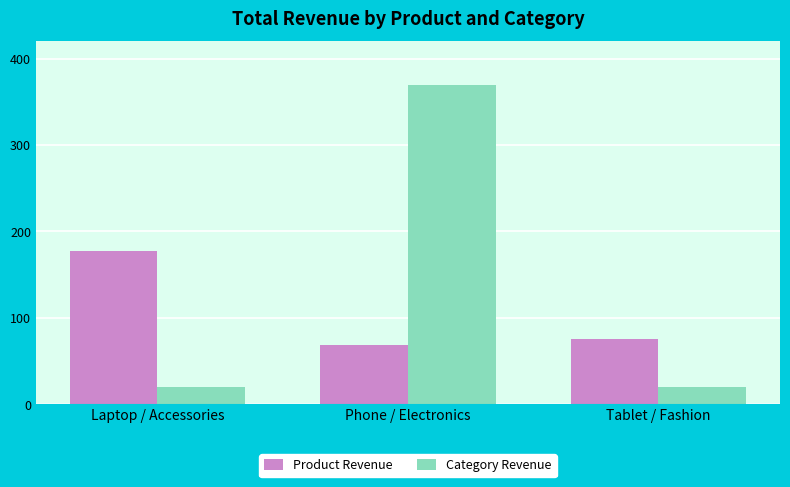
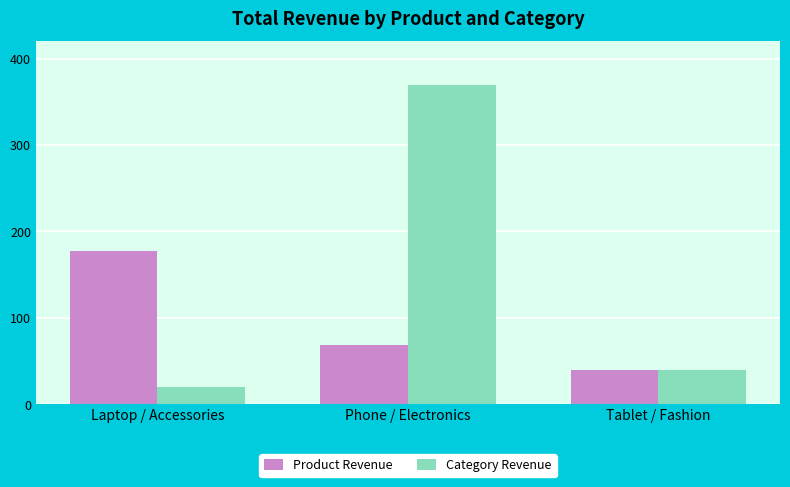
Product Revenue, Tablet / Fashion: 80 -> 40
Category Revenue, Tablet / Fashion: 20 -> 40
